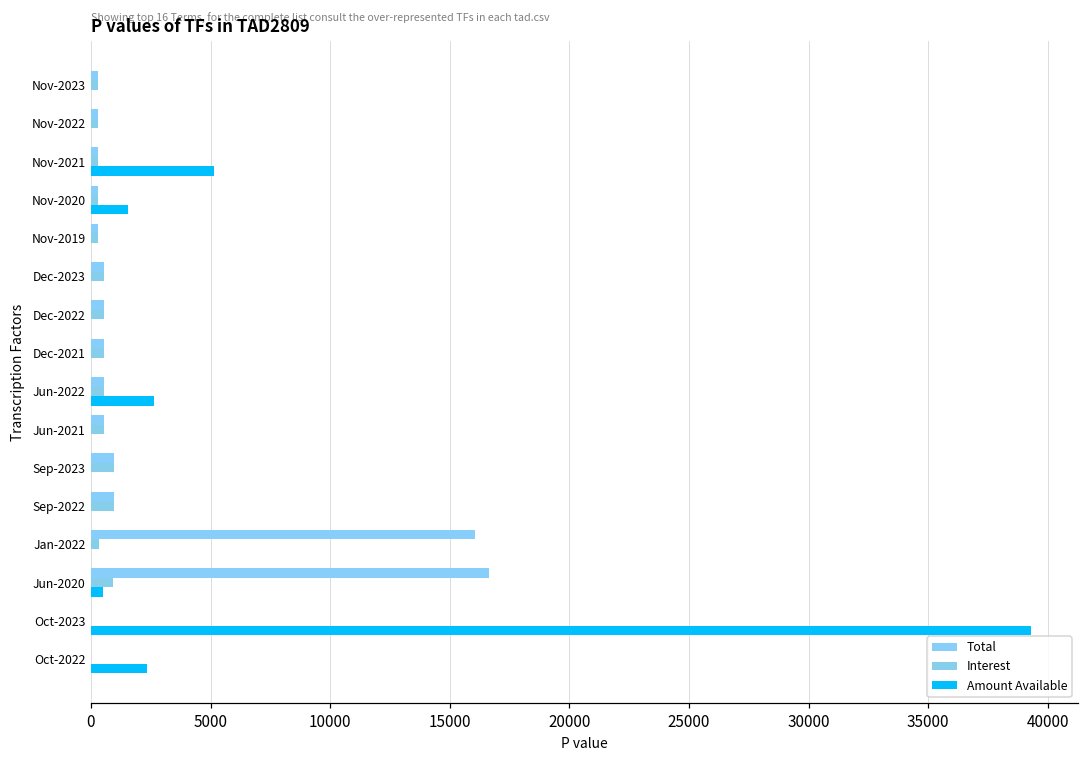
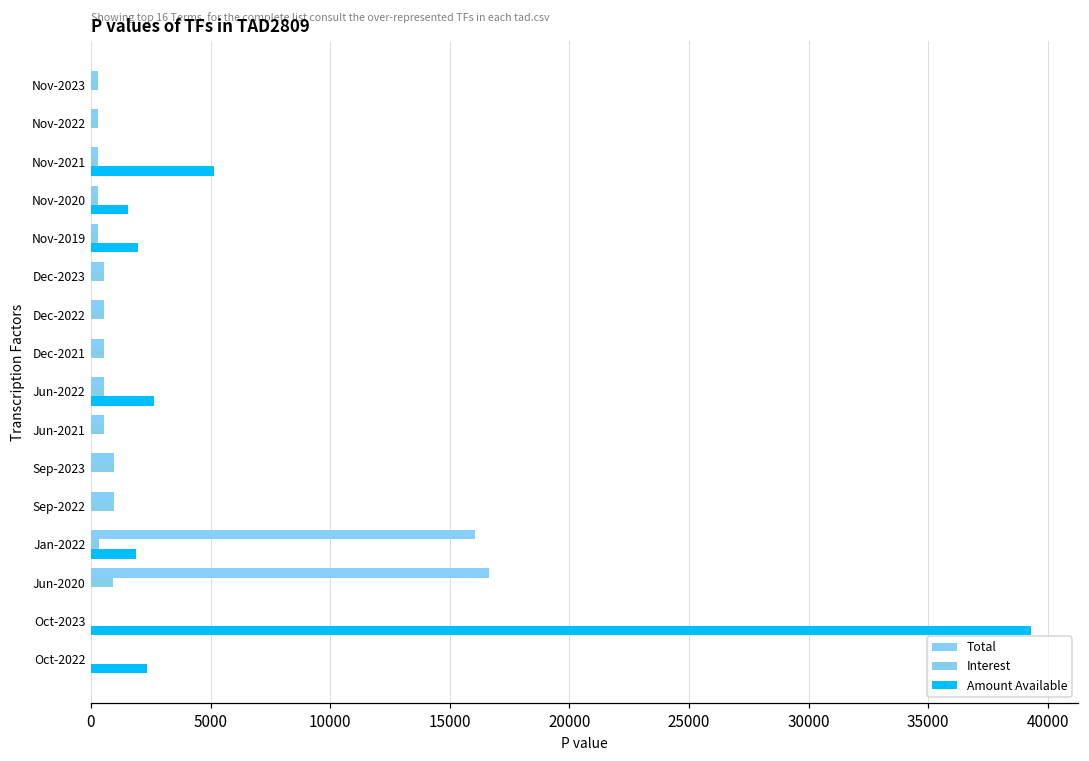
Amount Available, Nov-2019: 0 -> 2000
Amount Available, Jan-2022: 0 -> 1900
Amount Available, Jun-2020: 500 -> 0
